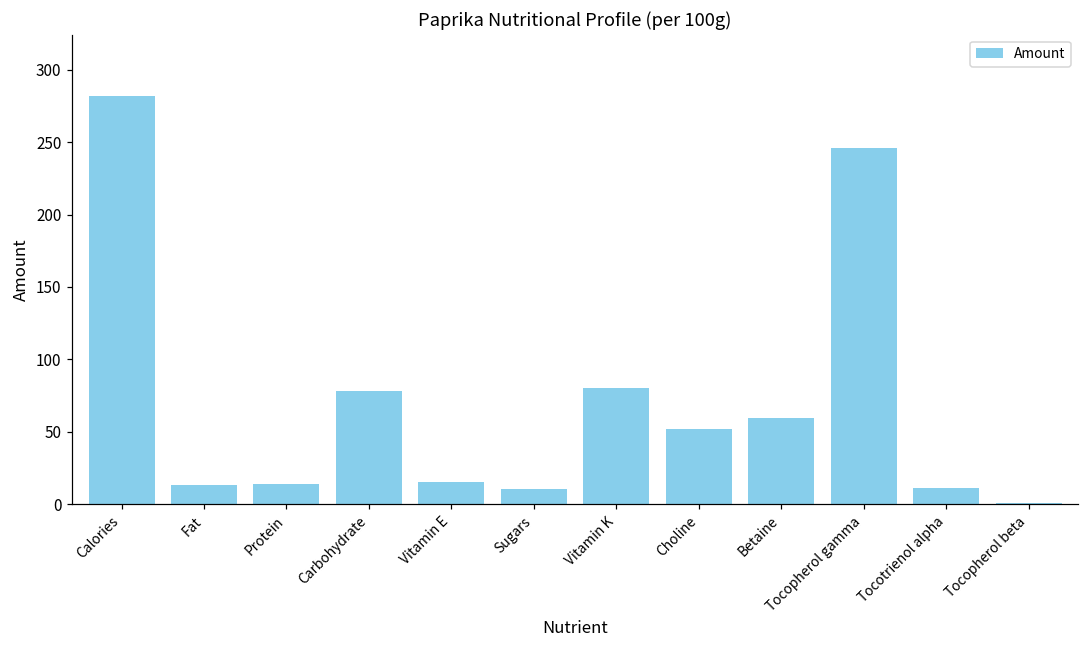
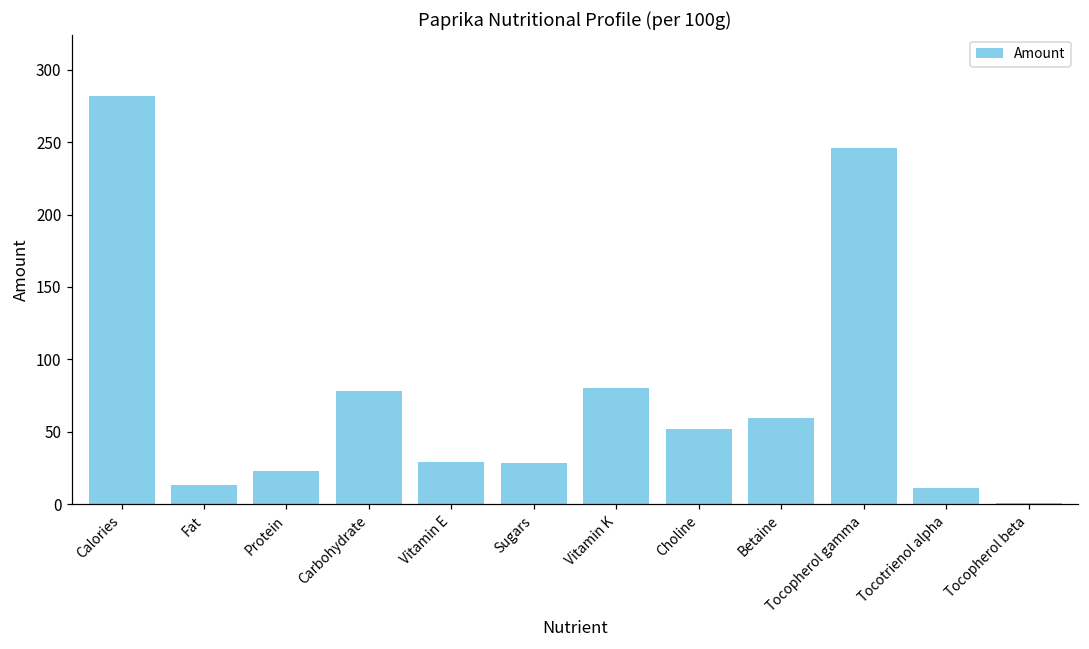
Protein: 14 -> 23
Vitamin E: 15 -> 29
Sugars: 10 -> 28
